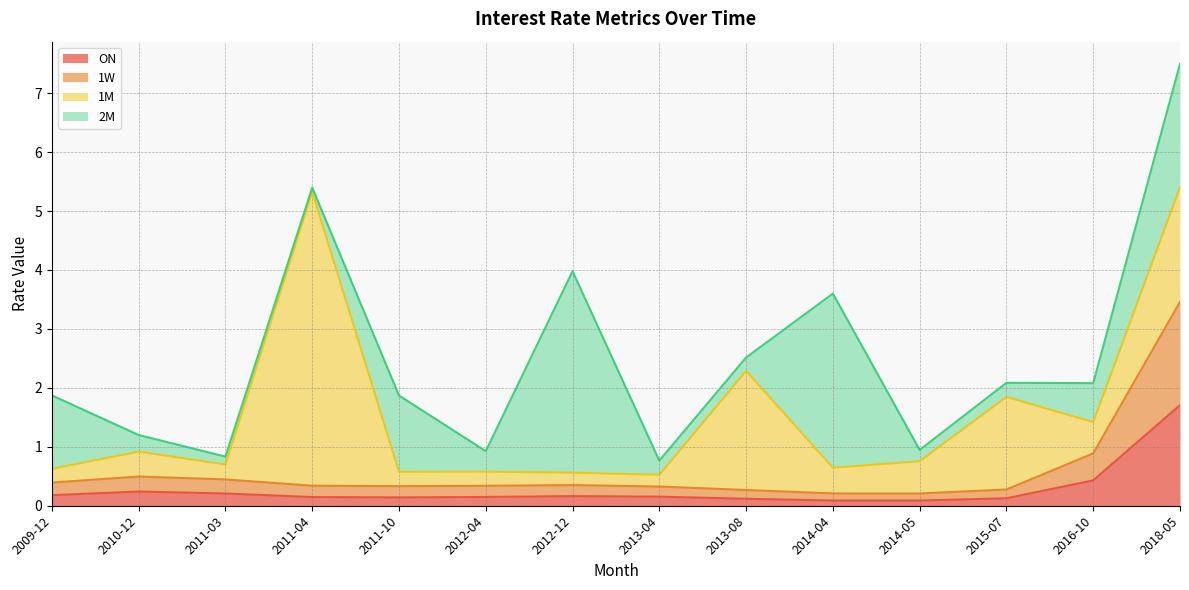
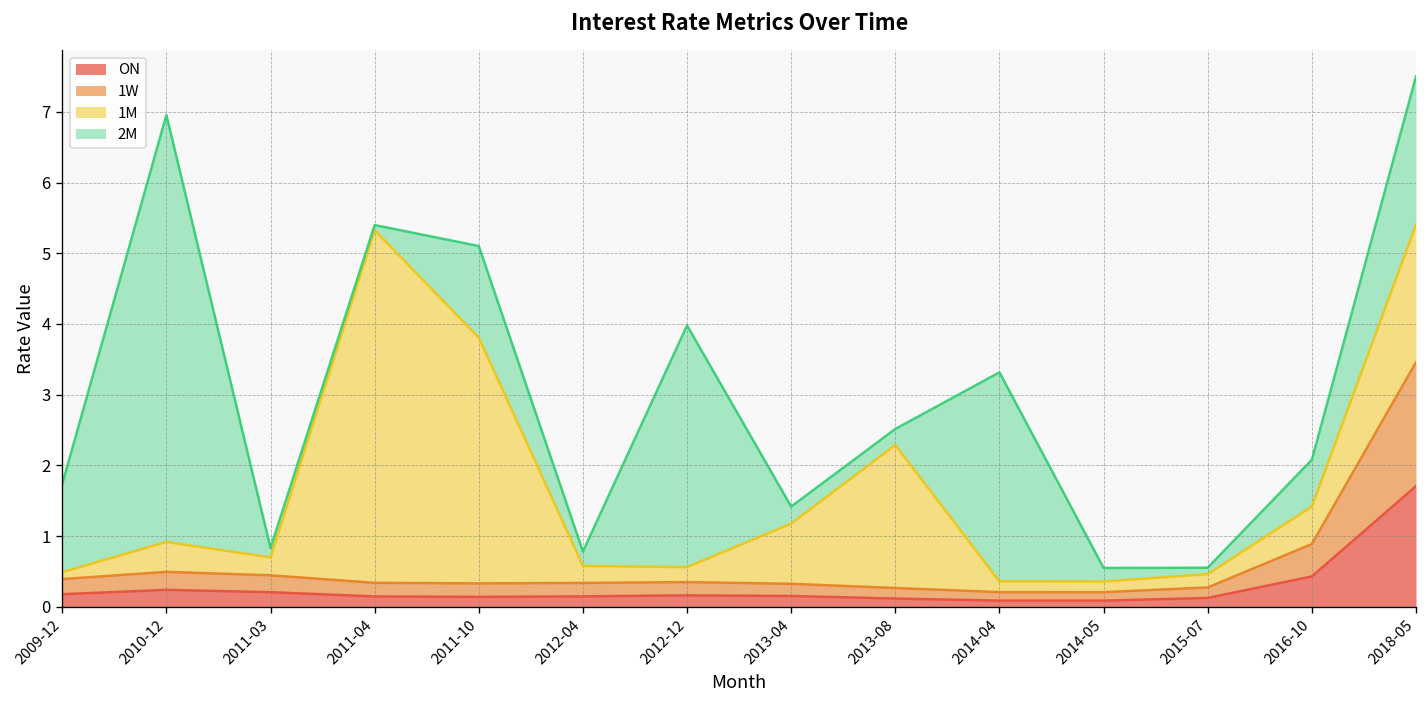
1M, 2009-12: 0.2 -> 0.1
2M, 2010-12: 0.3 -> 6.0
1M, 2011-10: 0.2 -> 3.5
2M, 2012-04: 0.3 -> 0.2
1M, 2013-04: 0.2 -> 0.9
1M, 2014-04: 0.4 -> 0.2
1M, 2014-05: 0.5 -> 0.2
1M, 2015-07: 1.6 -> 0.2
2M, 2015-07: 0.2 -> 0.1
